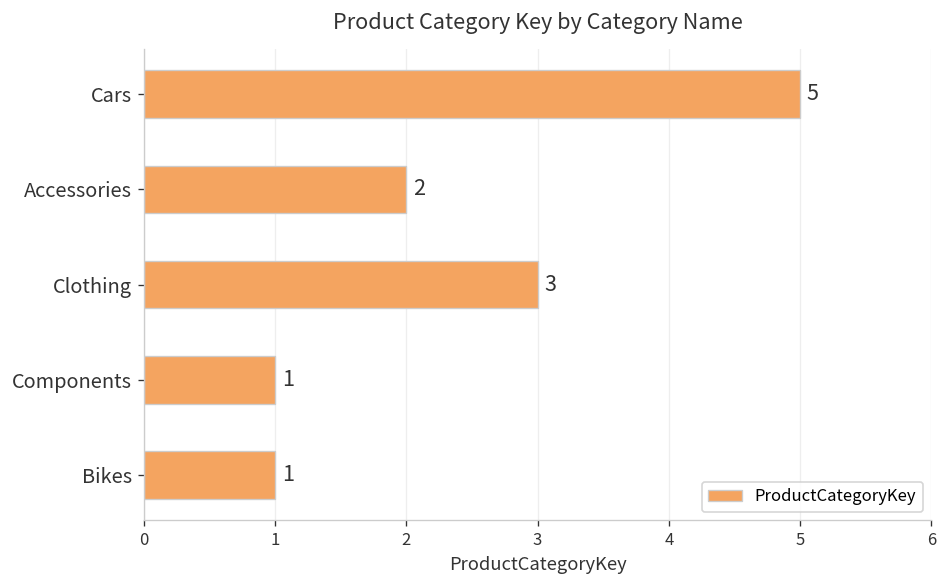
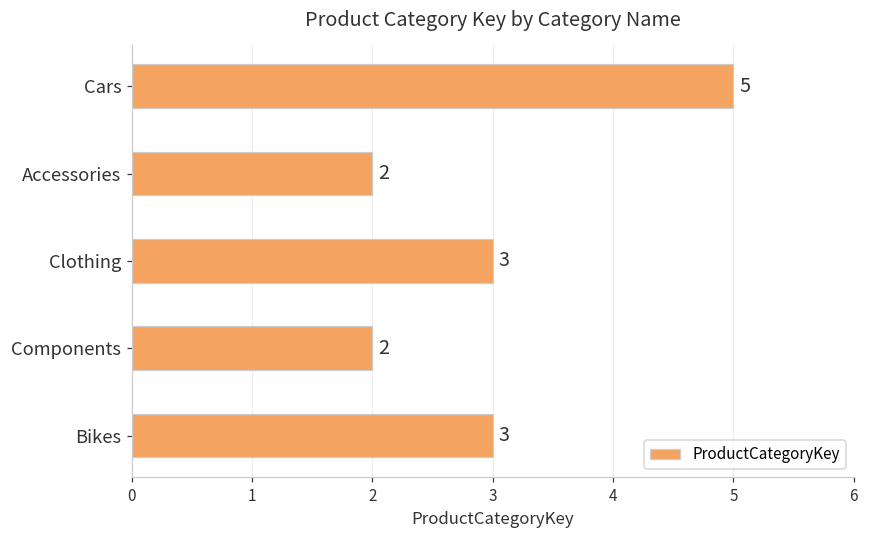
Components: 1 -> 2
Bikes: 1 -> 3
